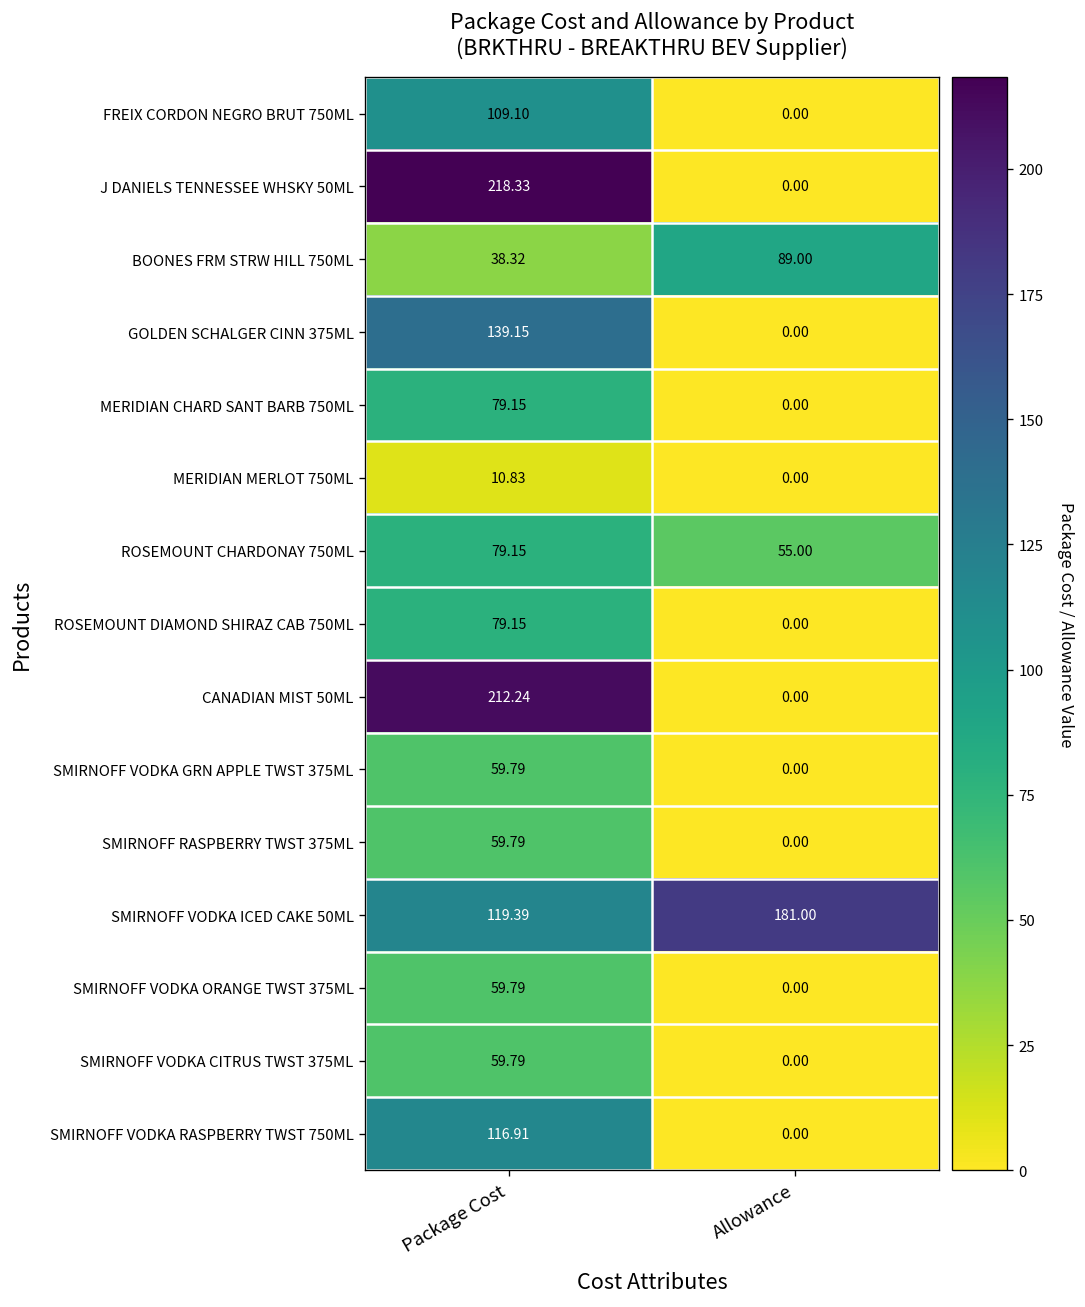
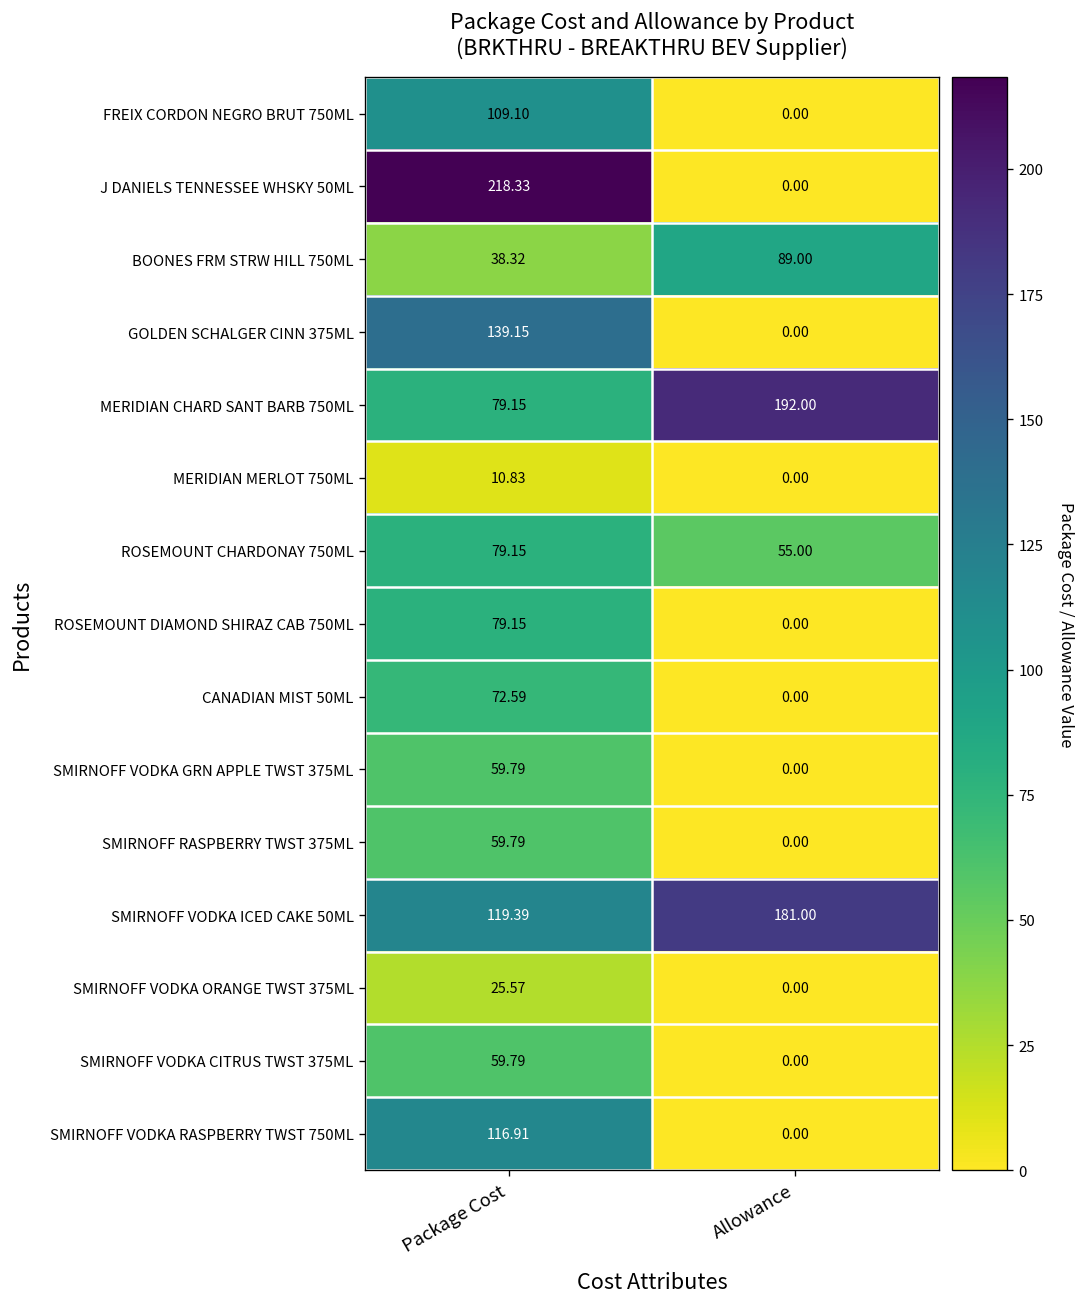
MERIDIAN CHARD SANT BARB 750ML, Allowance: 0.00 -> 192.00
CANADIAN MIST 50ML, Package Cost: 212.24 -> 72.59
SMIRNOFF VODKA ORANGE TWST 375ML, Package Cost: 59.79 -> 25.57
